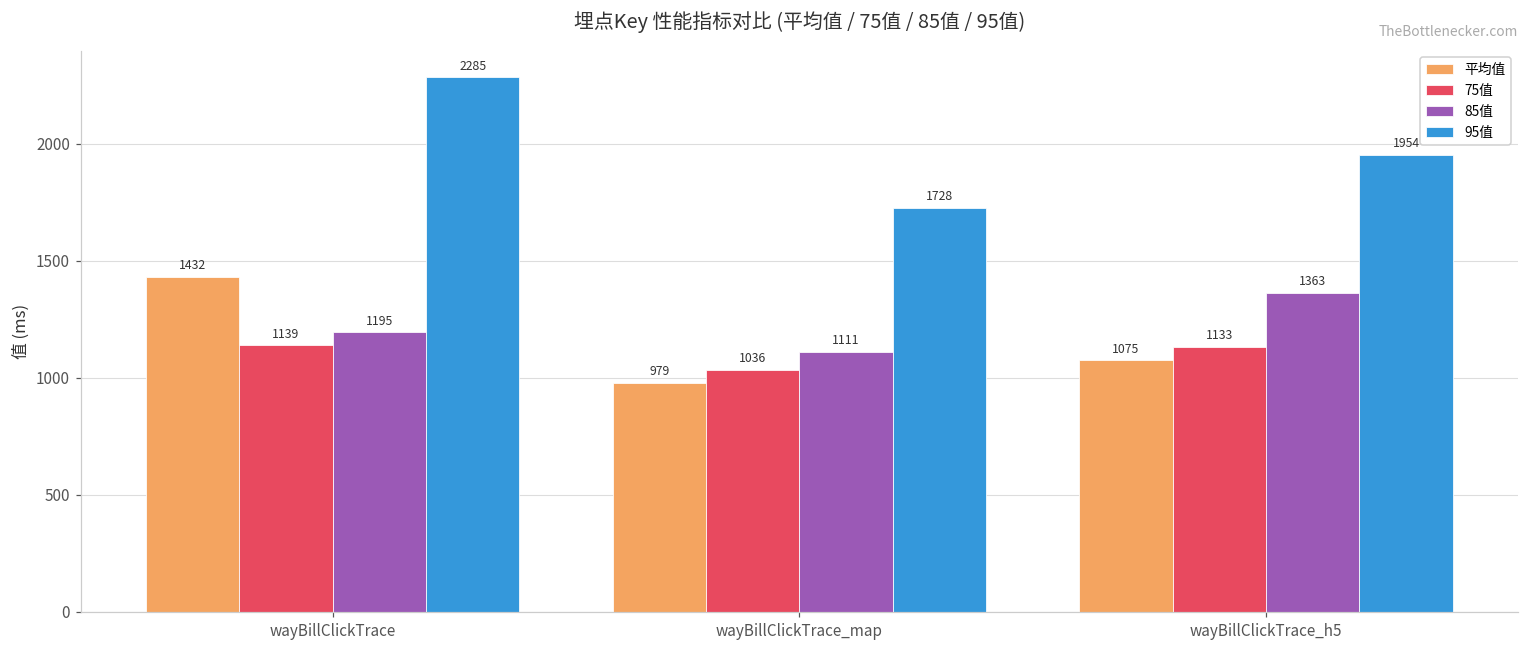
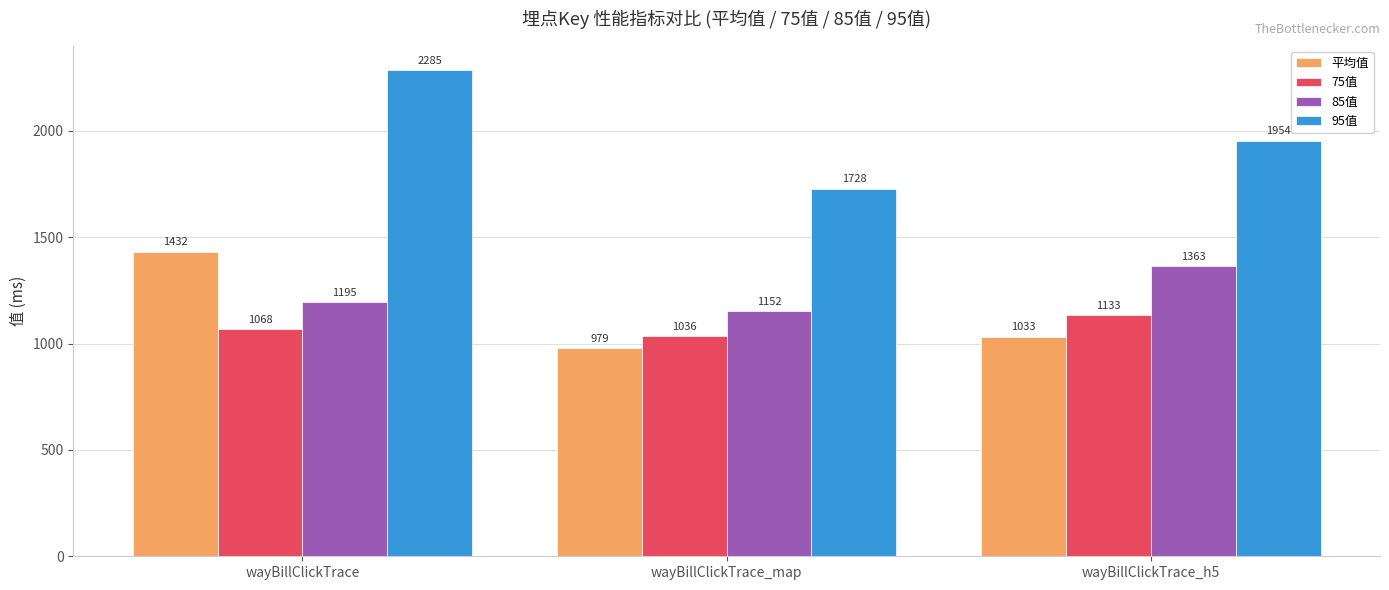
75值, wayBillClickTrace: 1139 -> 1068
85值, wayBillClickTrace_map: 1111 -> 1152
平均值, wayBillClickTrace_h5: 1075 -> 1033
